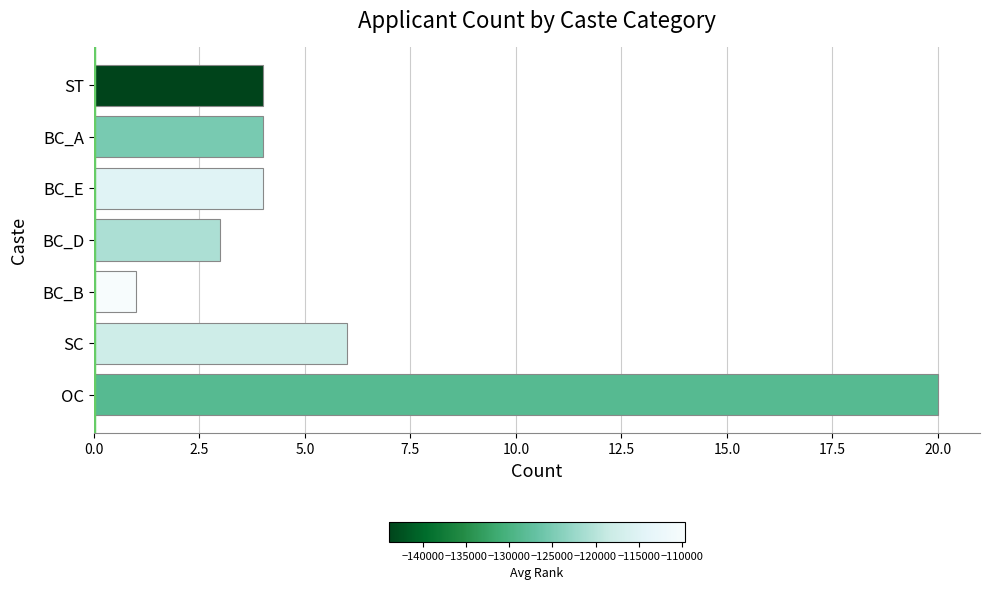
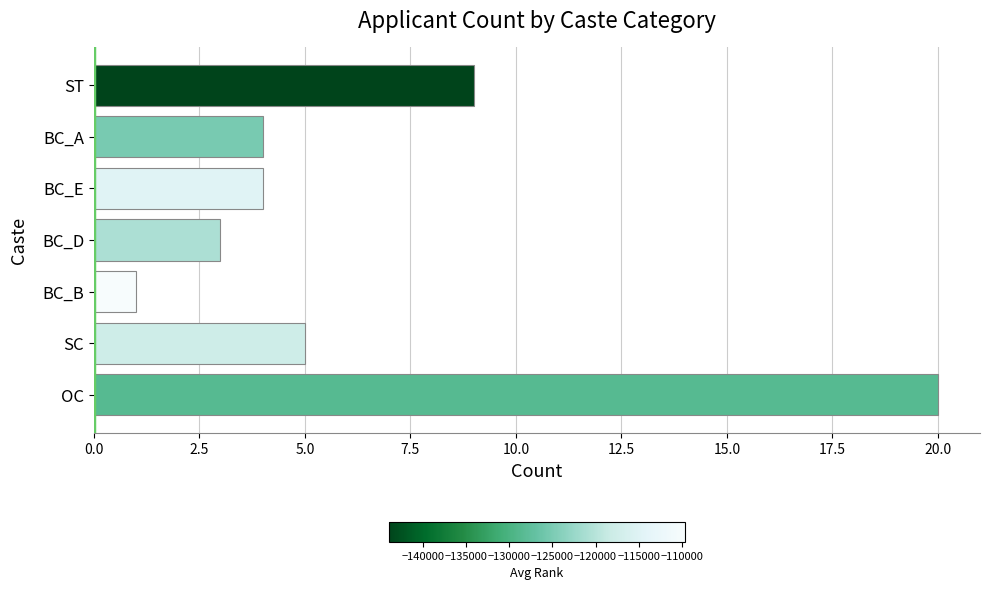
ST: 4 -> 9
SC: 6 -> 5
